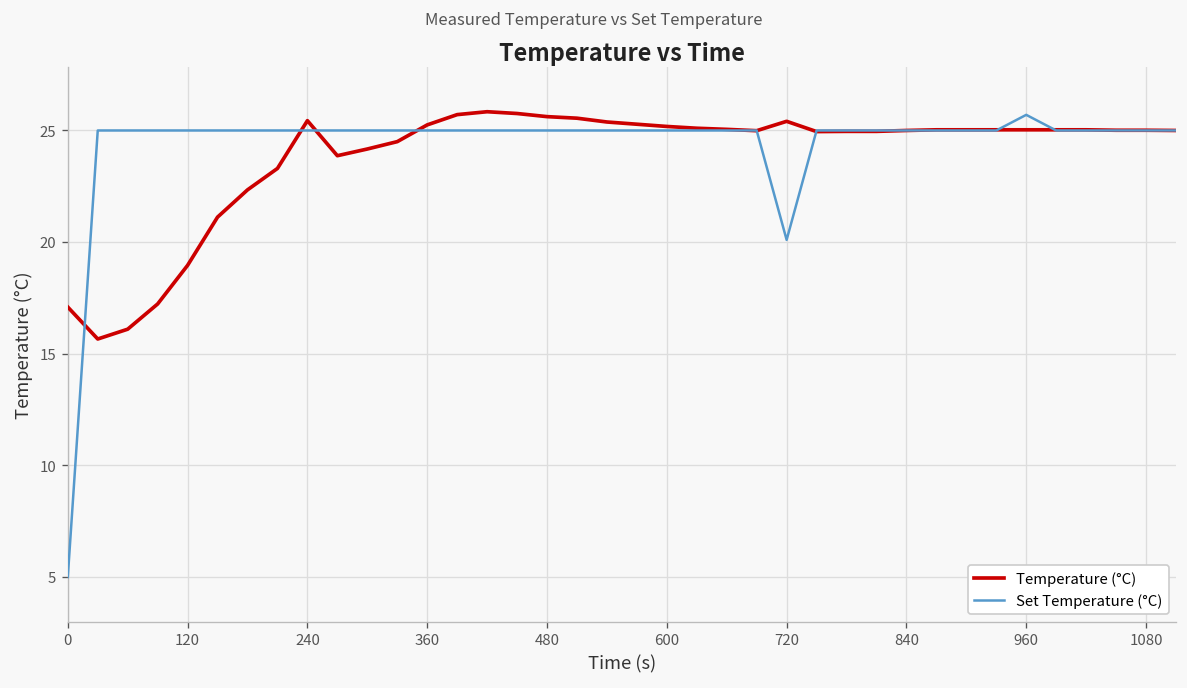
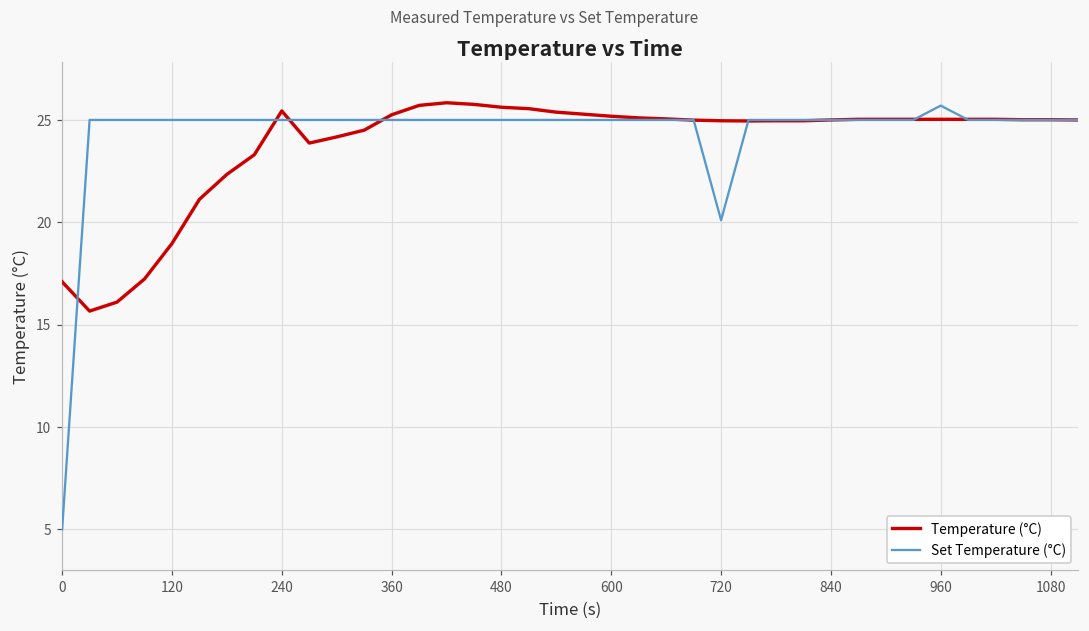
Temperature (°C), 720: 25.4 -> 25.0
